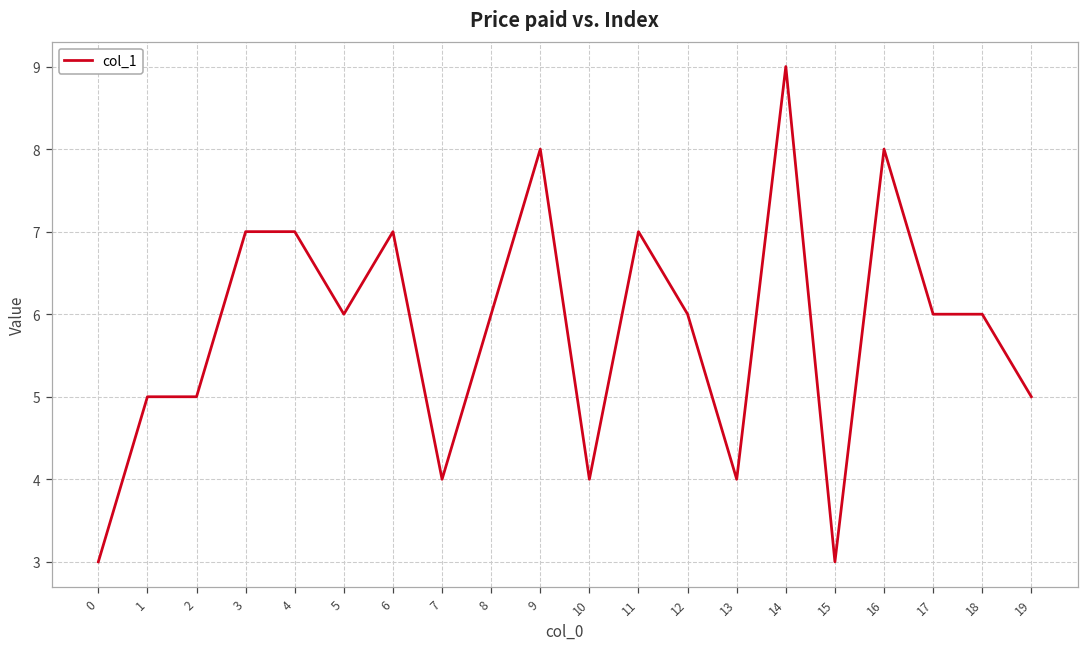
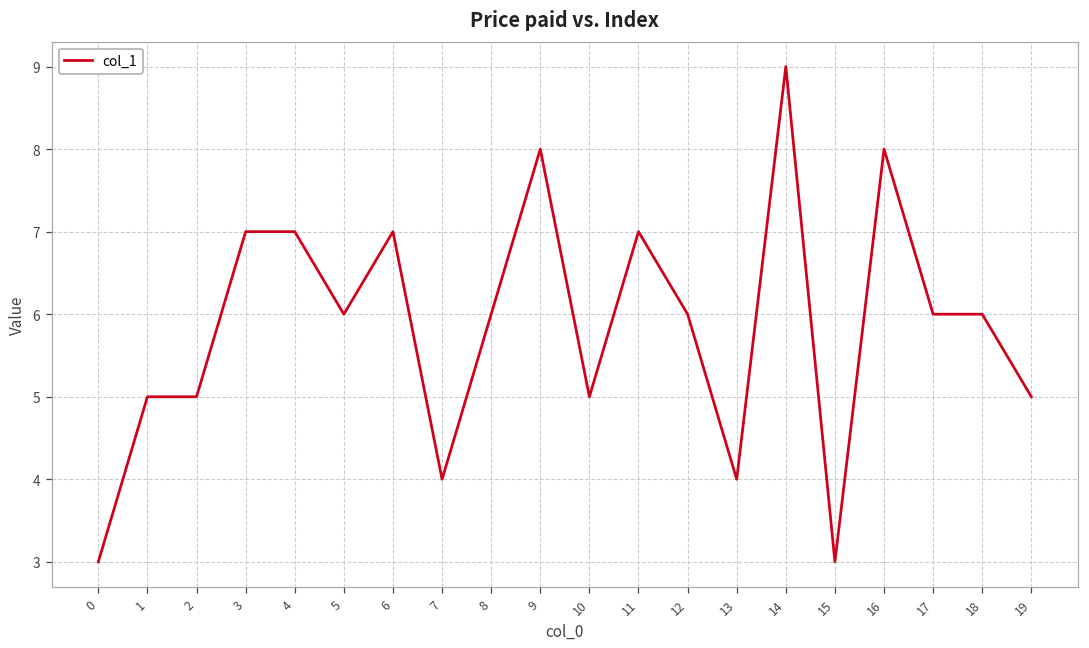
10: 4 -> 5
